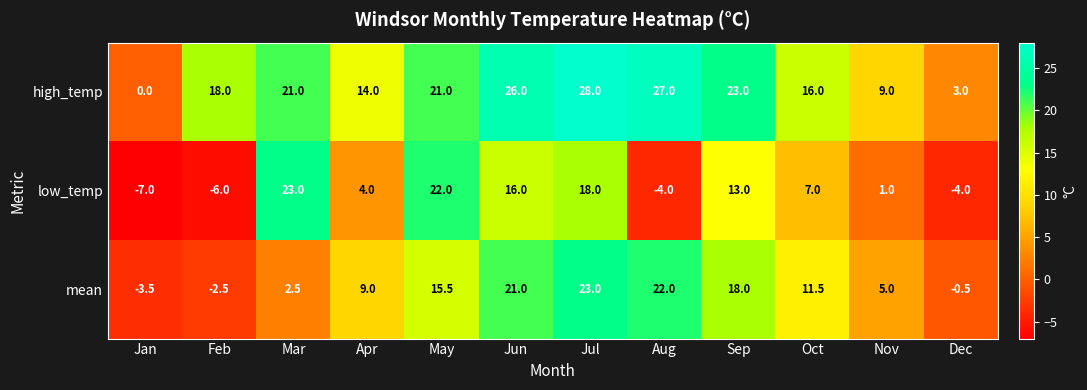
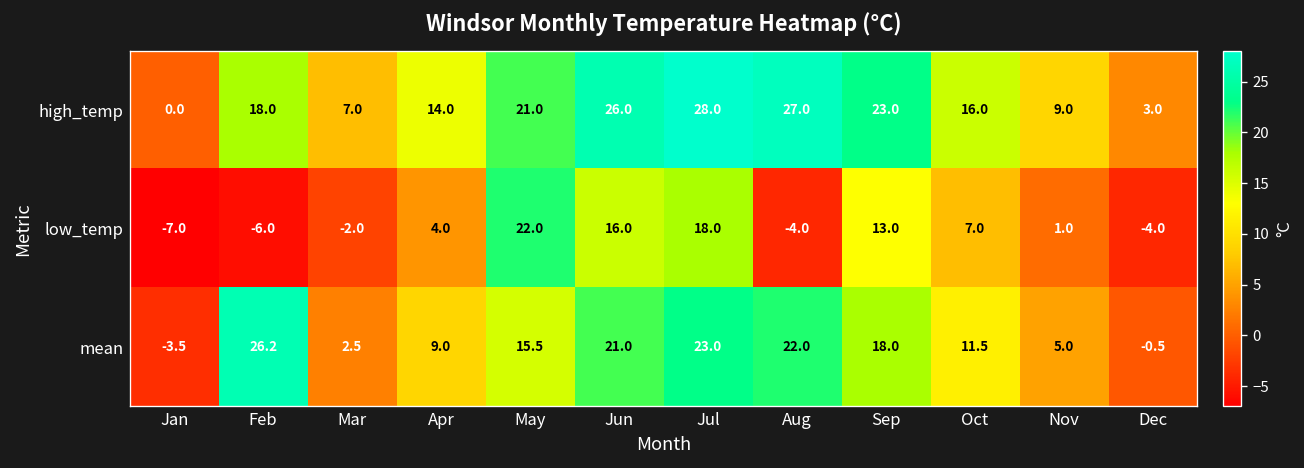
high_temp, Mar: 21.0 -> 7.0
low_temp, Mar: 23.0 -> -2.0
mean, Feb: -2.5 -> 26.2
